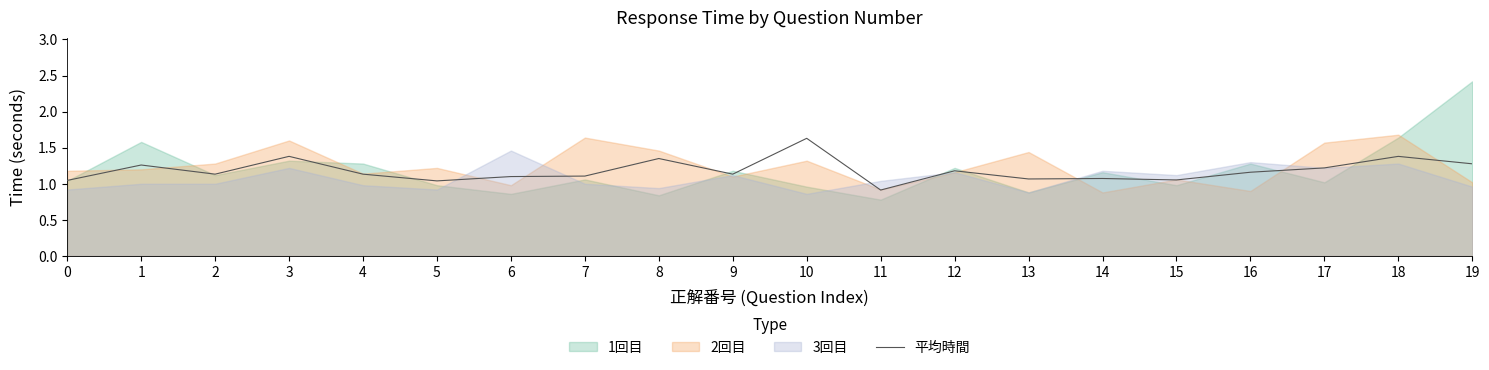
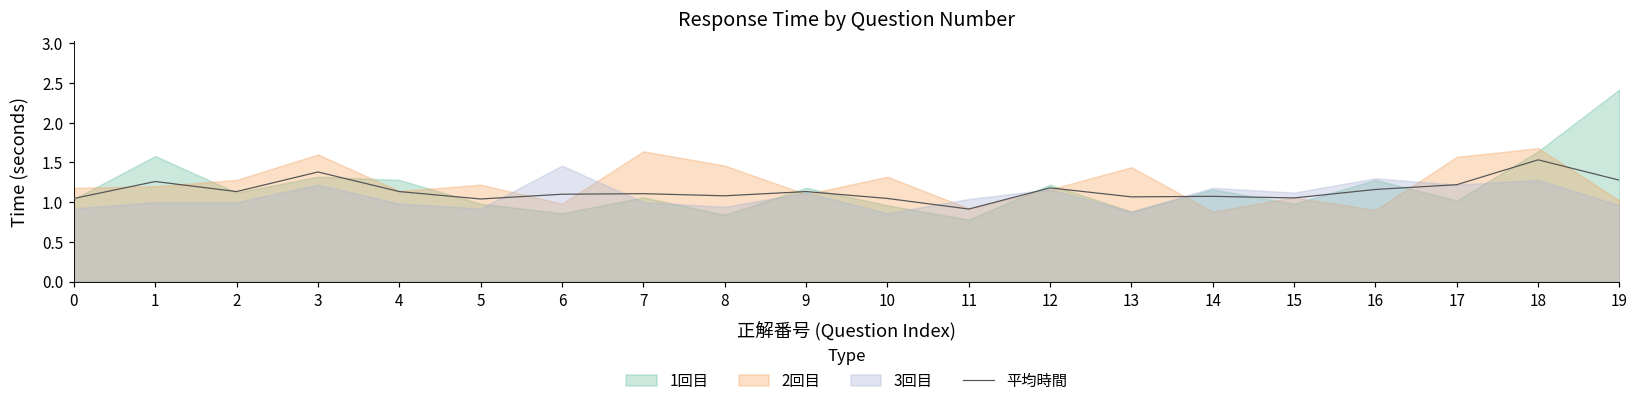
平均時間, 8: 1.4 -> 1.1
平均時間, 10: 1.6 -> 1.0
平均時間, 18: 1.4 -> 1.5
